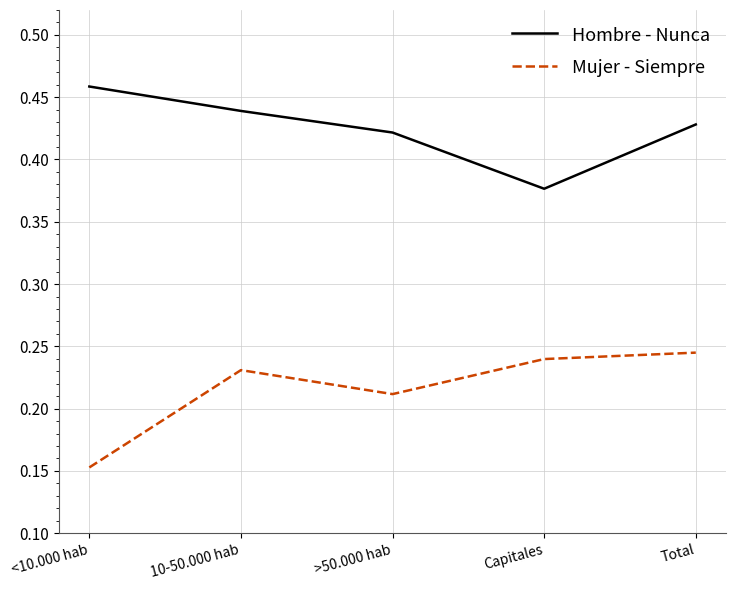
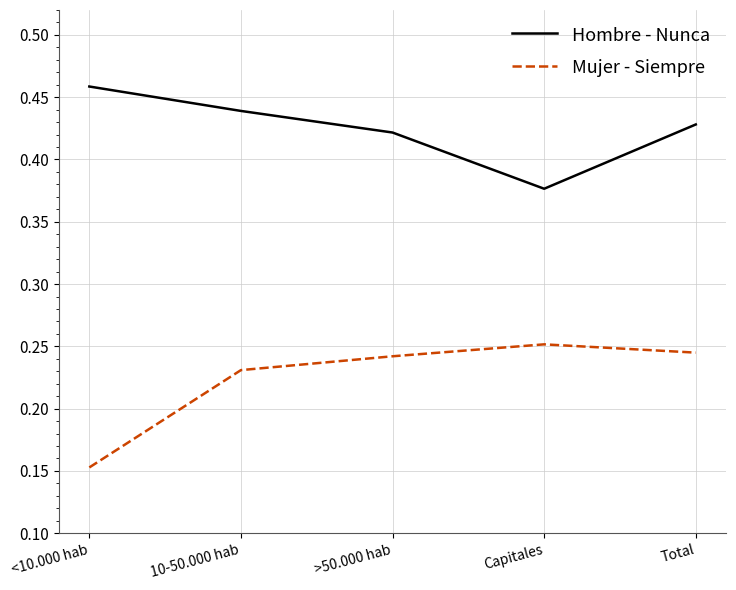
Mujer - Siempre, >50.000 hab: 0.212 -> 0.242
Mujer - Siempre, Capitales: 0.240 -> 0.252
